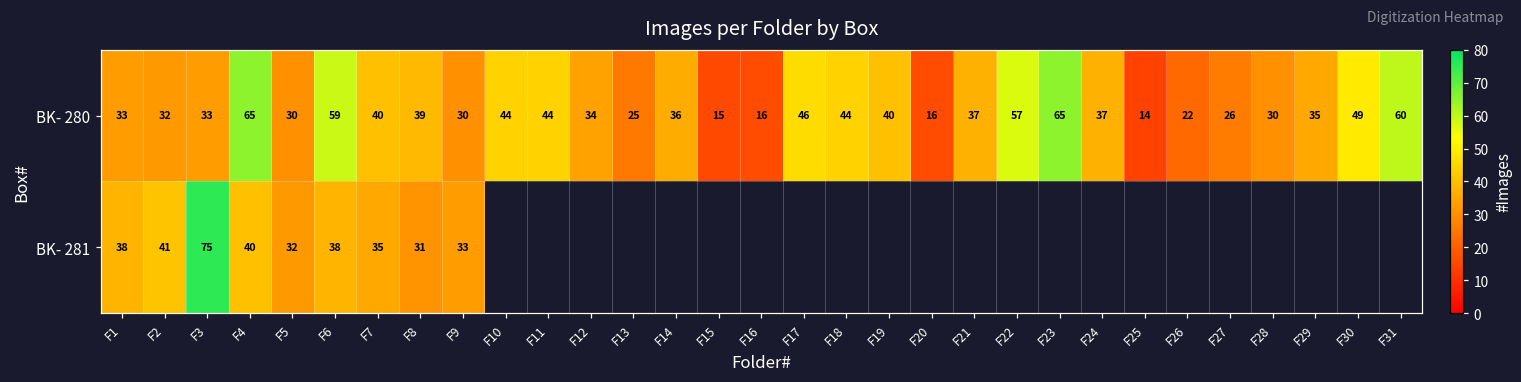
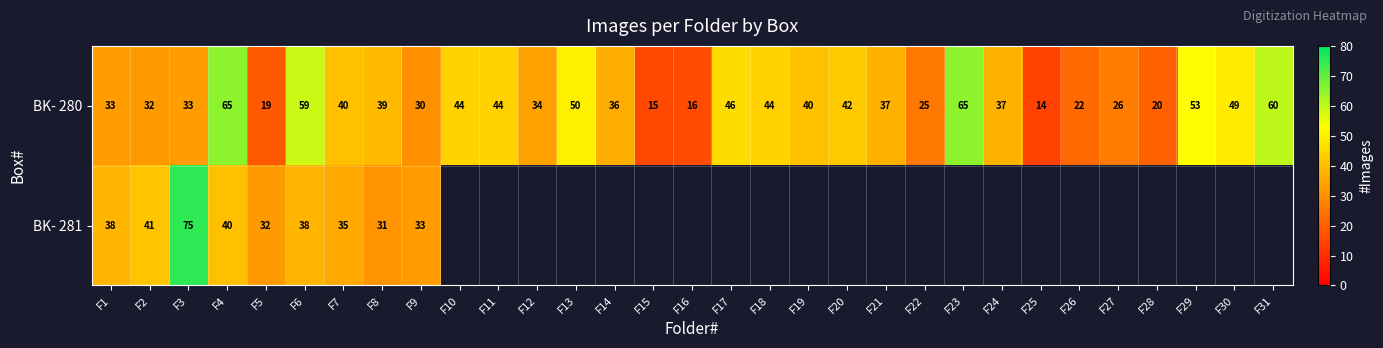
BK- 280, F5: 30 -> 19
BK- 280, F13: 25 -> 50
BK- 280, F20: 16 -> 42
BK- 280, F22: 57 -> 25
BK- 280, F28: 30 -> 20
BK- 280, F29: 35 -> 53
